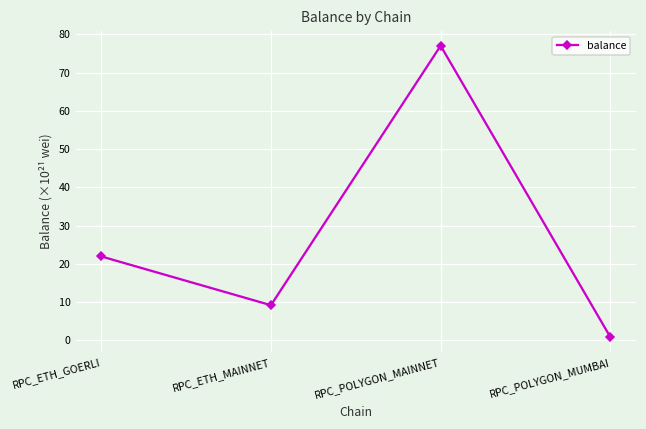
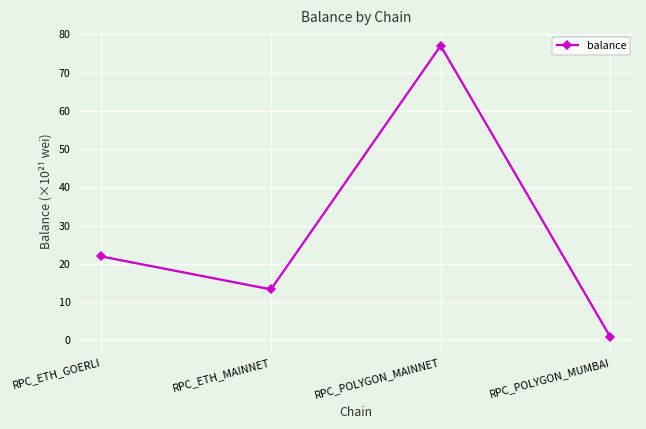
RPC_ETH_MAINNET: 9 -> 13
